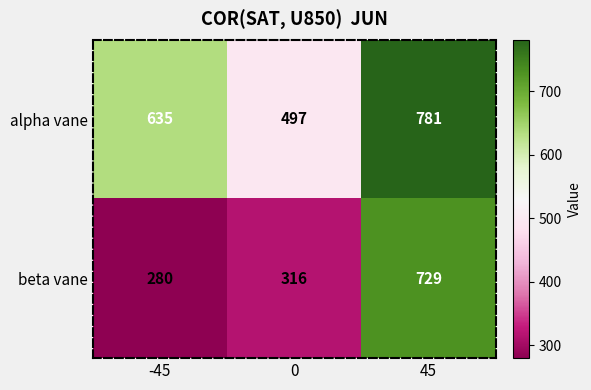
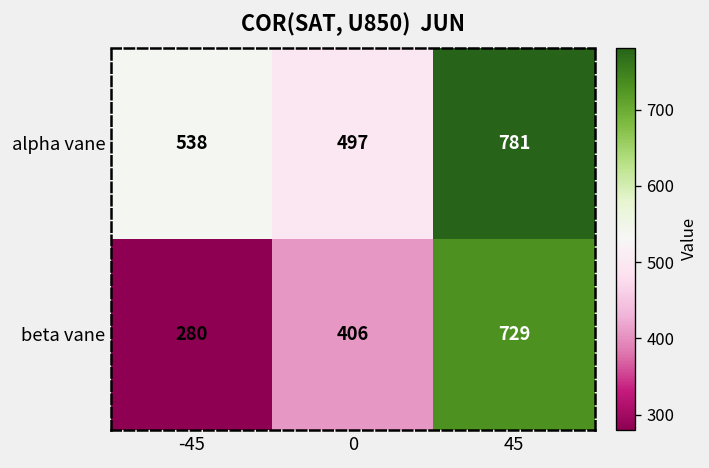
alpha vane, -45: 635 -> 538
beta vane, 0: 316 -> 406
